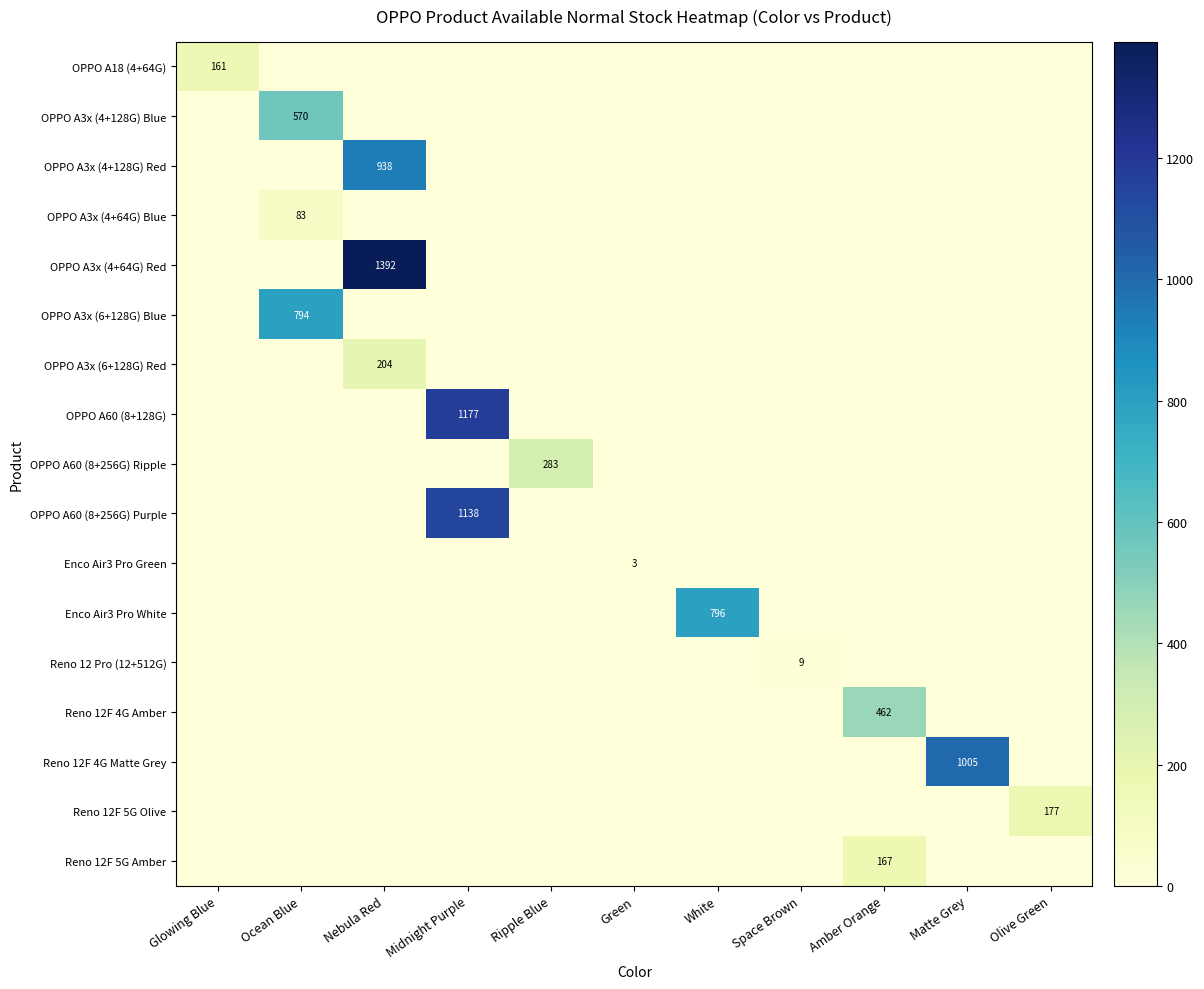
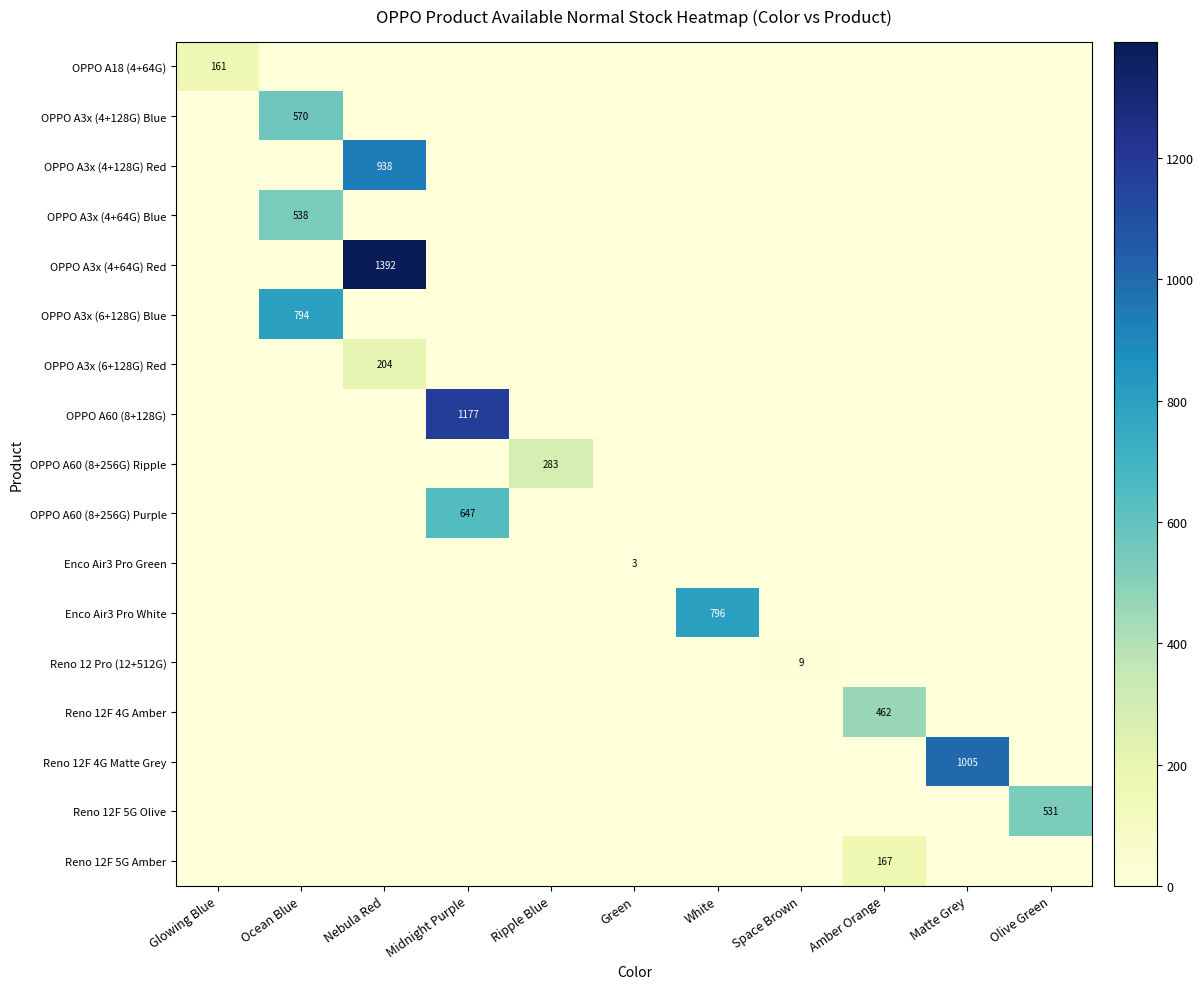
OPPO A3x (4+64G) Blue, Ocean Blue: 83 -> 538
OPPO A60 (8+256G) Purple, Midnight Purple: 1138 -> 647
Reno 12F 5G Olive, Olive Green: 177 -> 531
